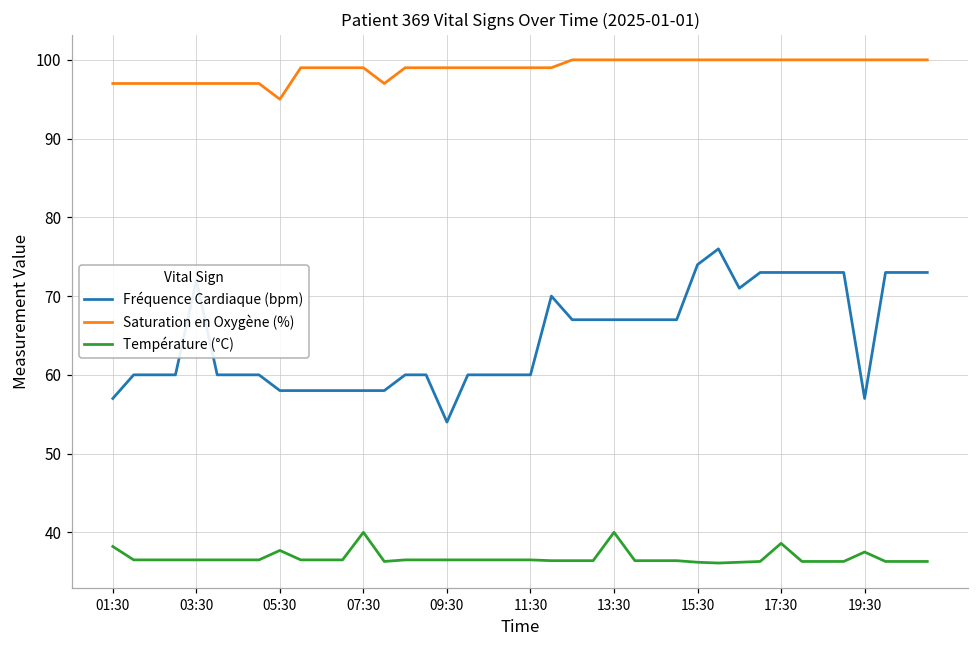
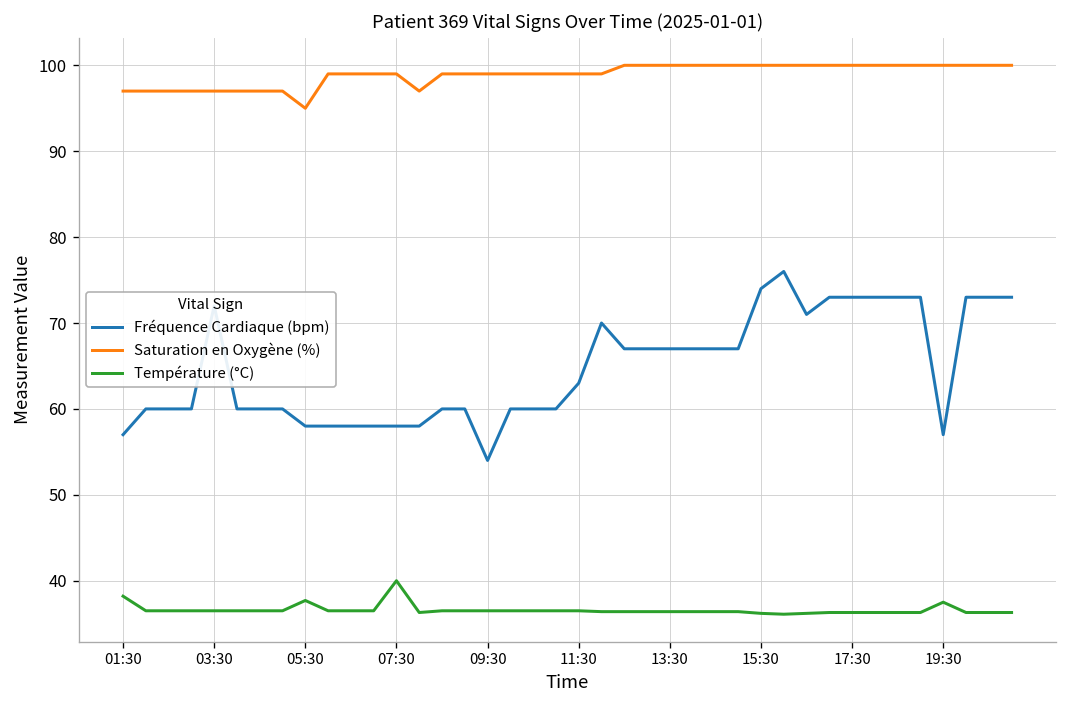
Fréquence Cardiaque (bpm), 11:30: 60 -> 63
Température (°C), 13:30: 40 -> 36
Température (°C), 17:30: 39 -> 36
